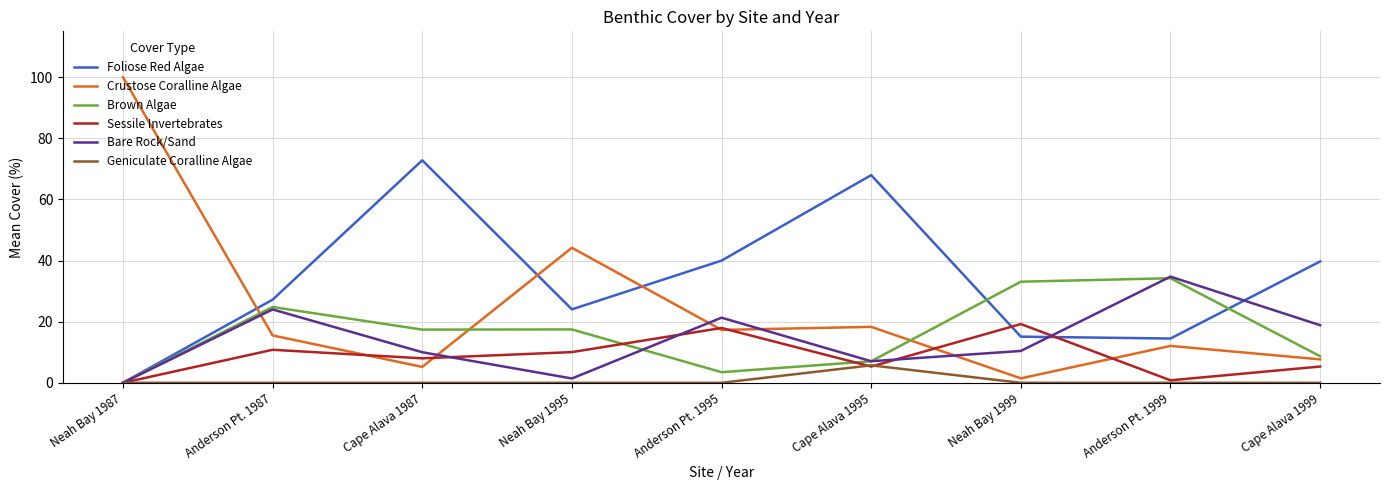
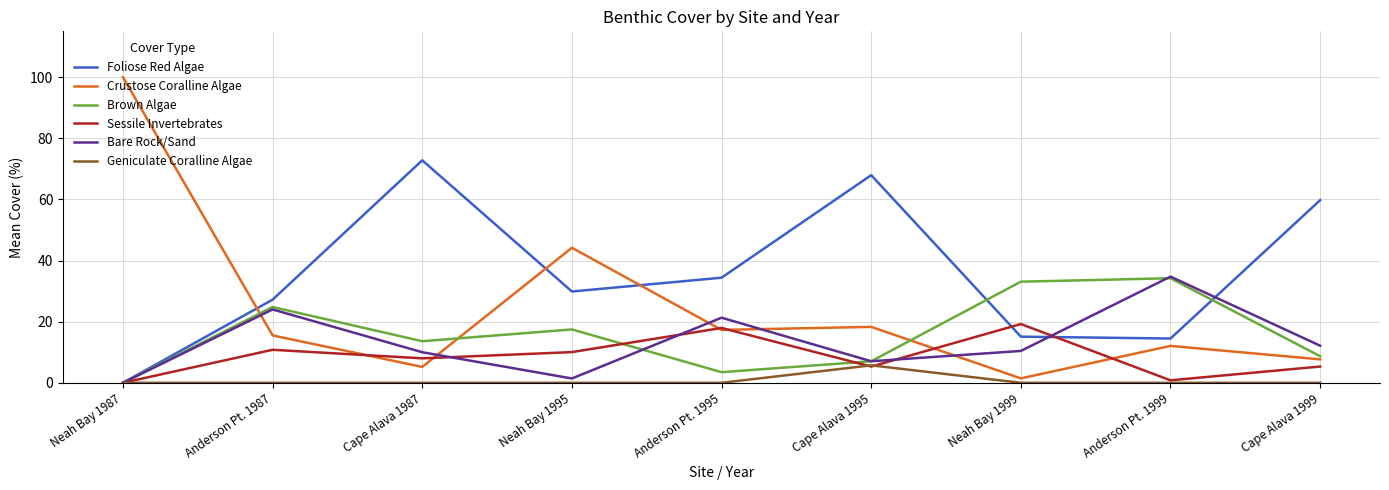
Brown Algae, Cape Alava 1987: 17 -> 14
Foliose Red Algae, Neah Bay 1995: 24 -> 30
Foliose Red Algae, Anderson Pt. 1995: 40 -> 34
Foliose Red Algae, Cape Alava 1999: 40 -> 60
Bare Rock/Sand, Cape Alava 1999: 19 -> 12
